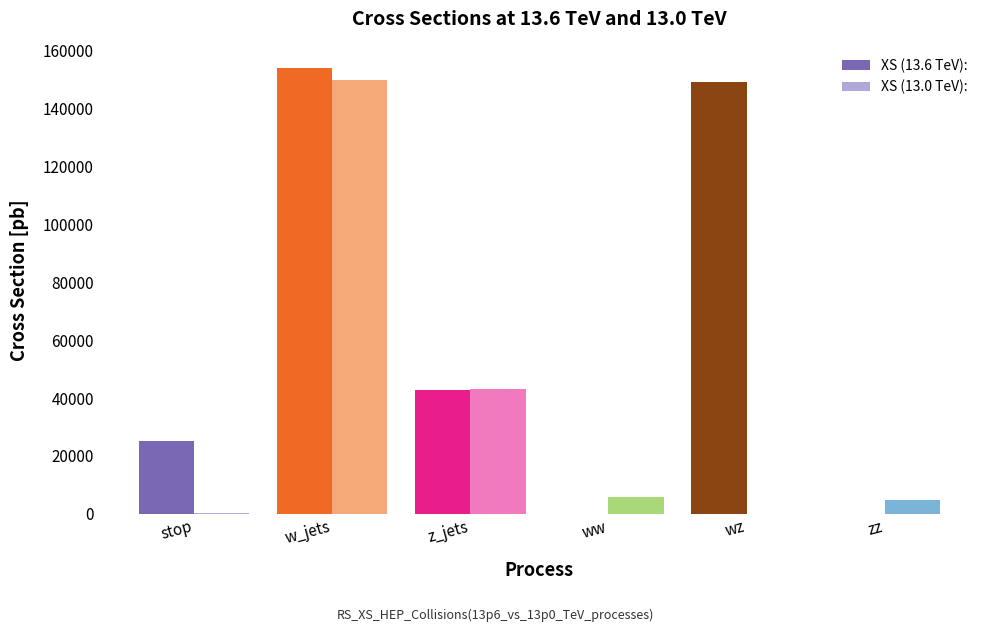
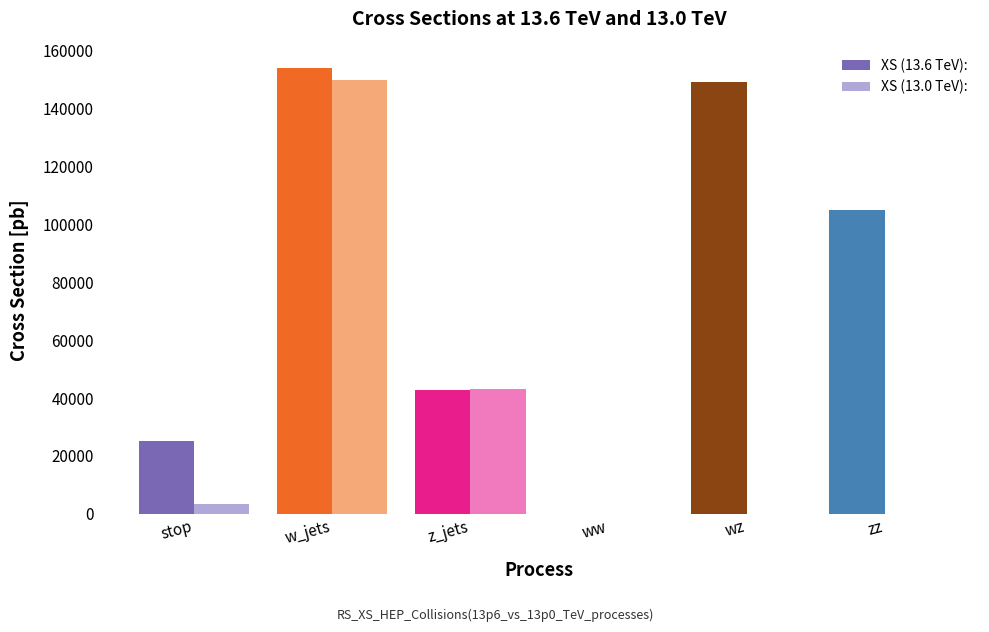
XS (13.0 TeV):, stop: 0 -> 4000
XS (13.0 TeV):, ww: 6000 -> 0
XS (13.6 TeV):, zz: 0 -> 105000
XS (13.0 TeV):, zz: 5000 -> 0
